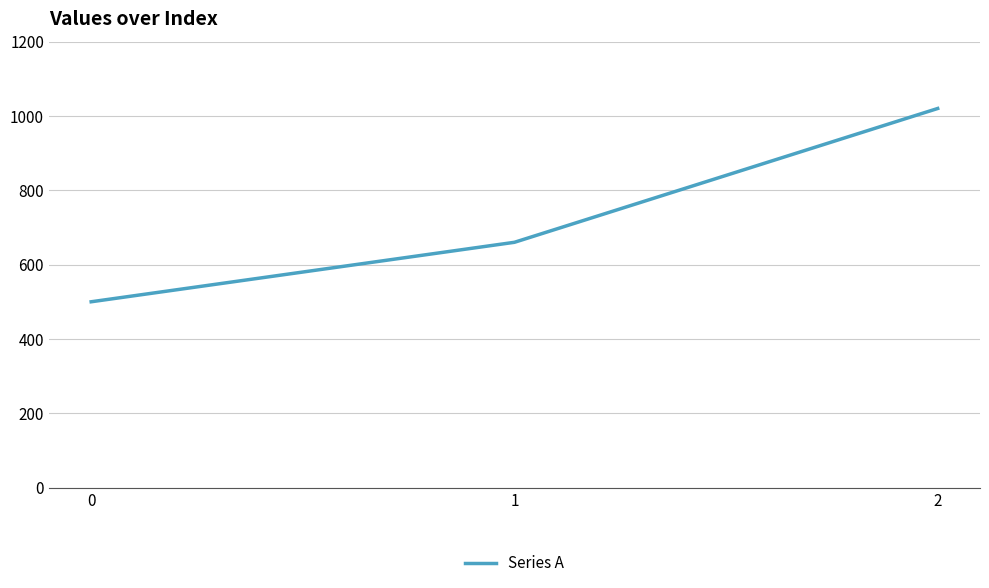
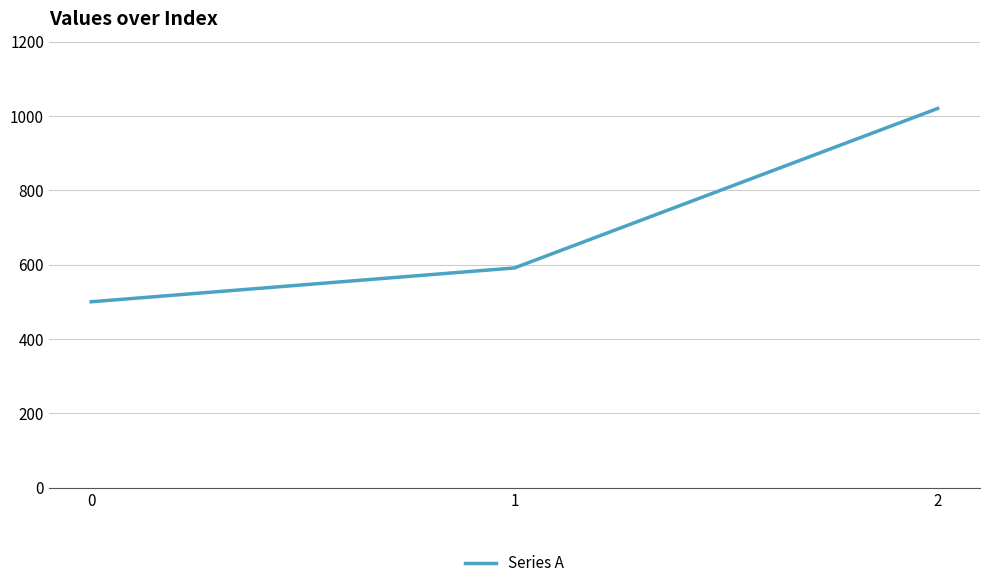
1: 660 -> 590
